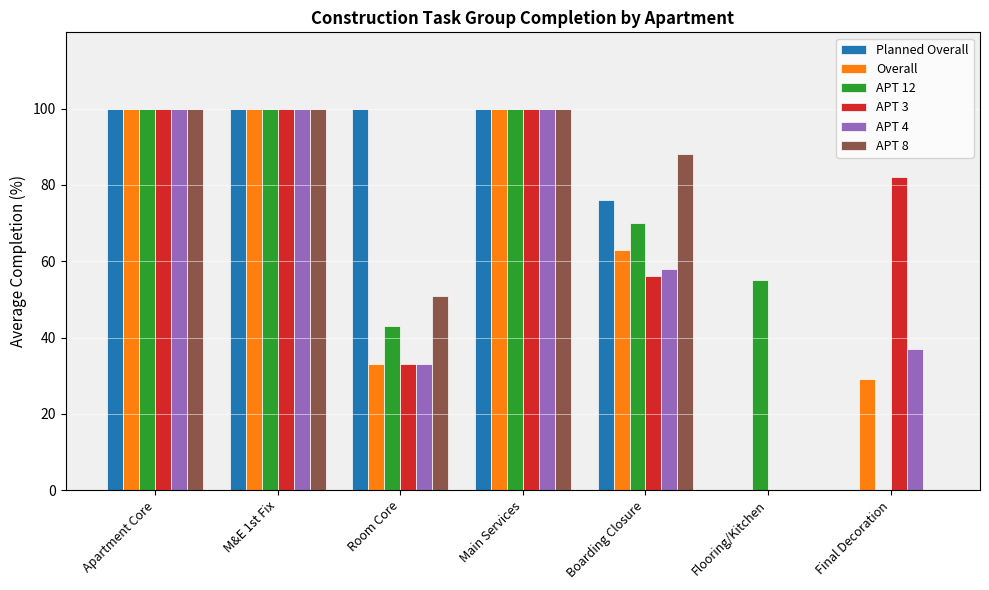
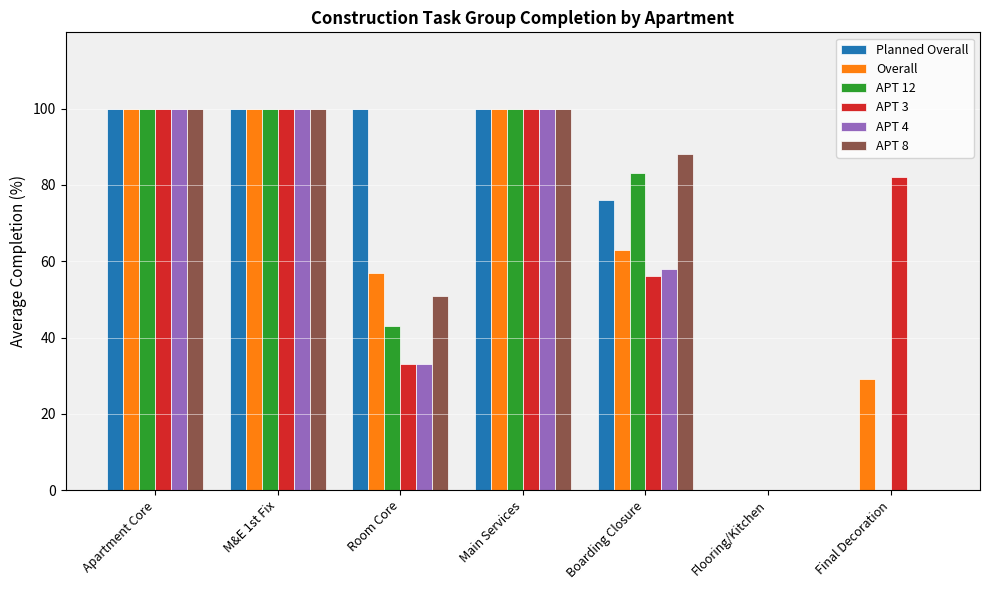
Overall, Room Core: 33 -> 57
APT 12, Boarding Closure: 70 -> 83
APT 12, Flooring/Kitchen: 55 -> 0
APT 4, Final Decoration: 37 -> 0
